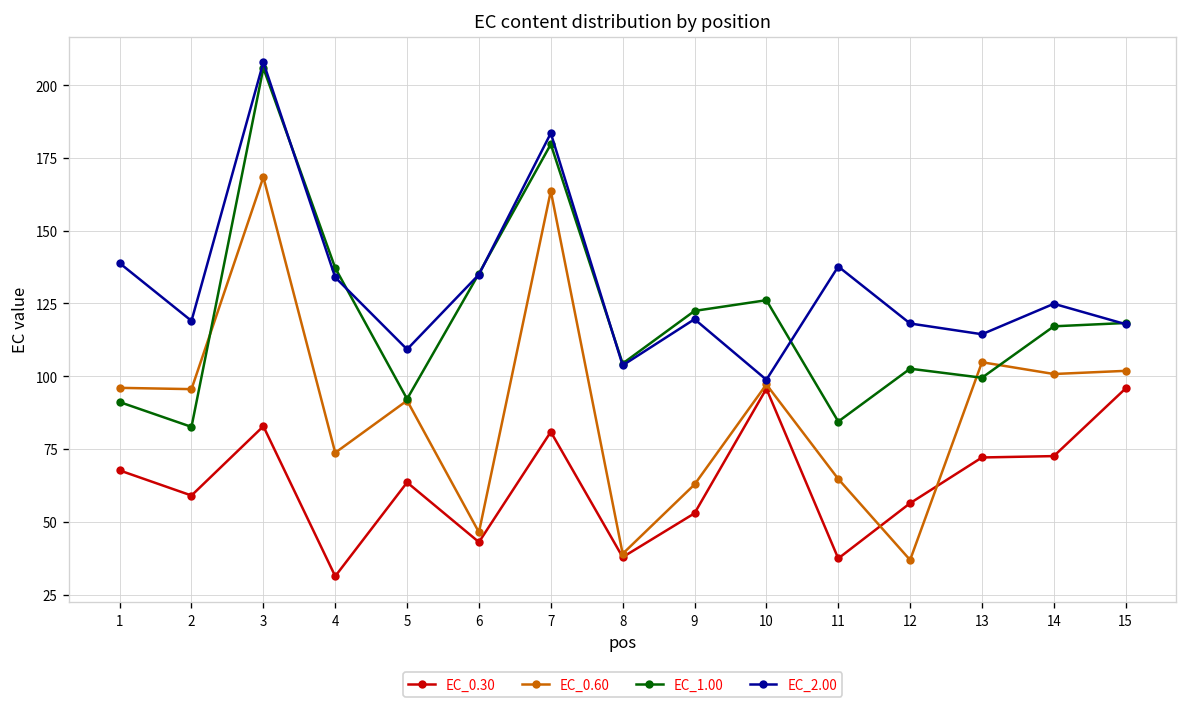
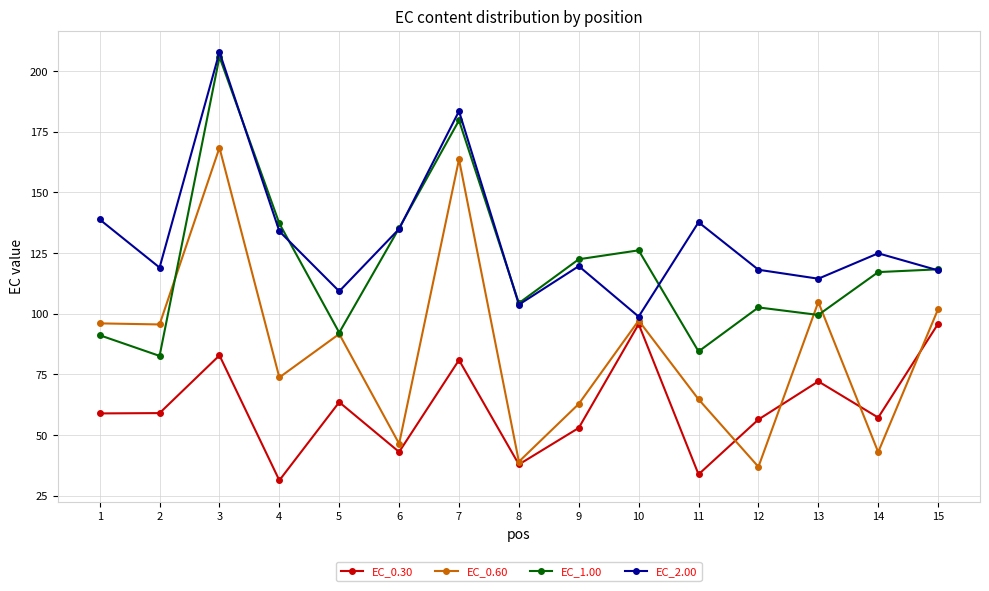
EC_0.30, 1: 68 -> 59
EC_0.30, 11: 37 -> 34
EC_0.30, 14: 73 -> 57
EC_0.60, 14: 101 -> 43
